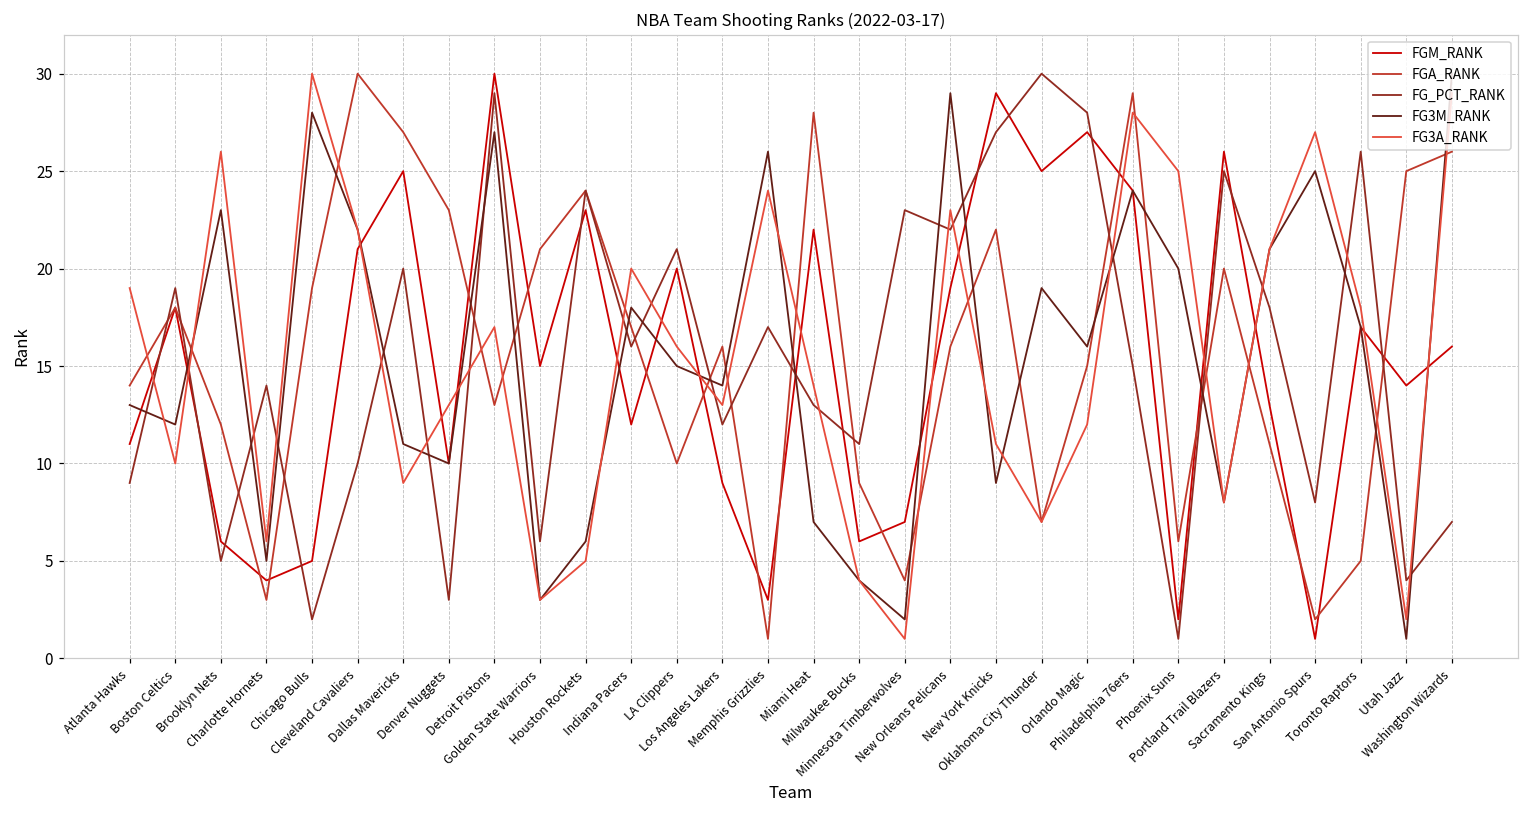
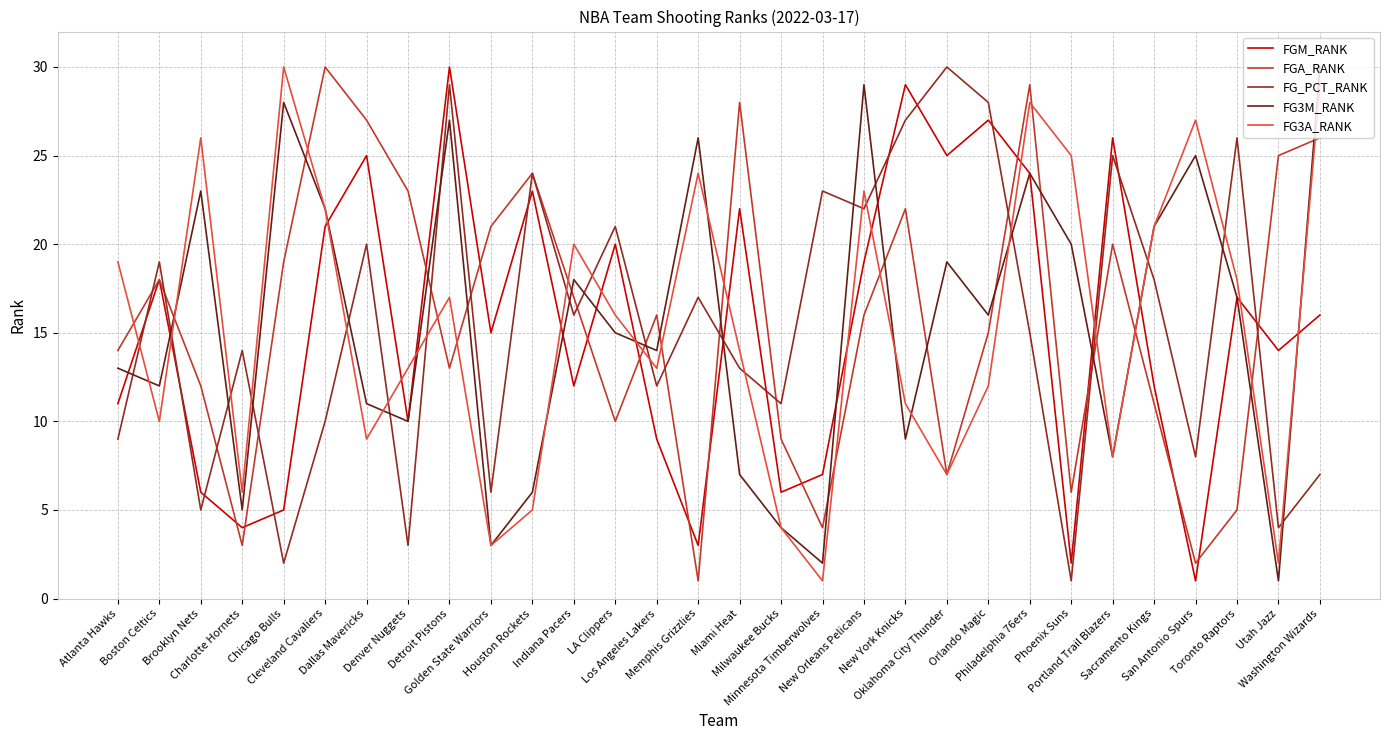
FGM_RANK, Sacramento Kings: 13 -> 12
